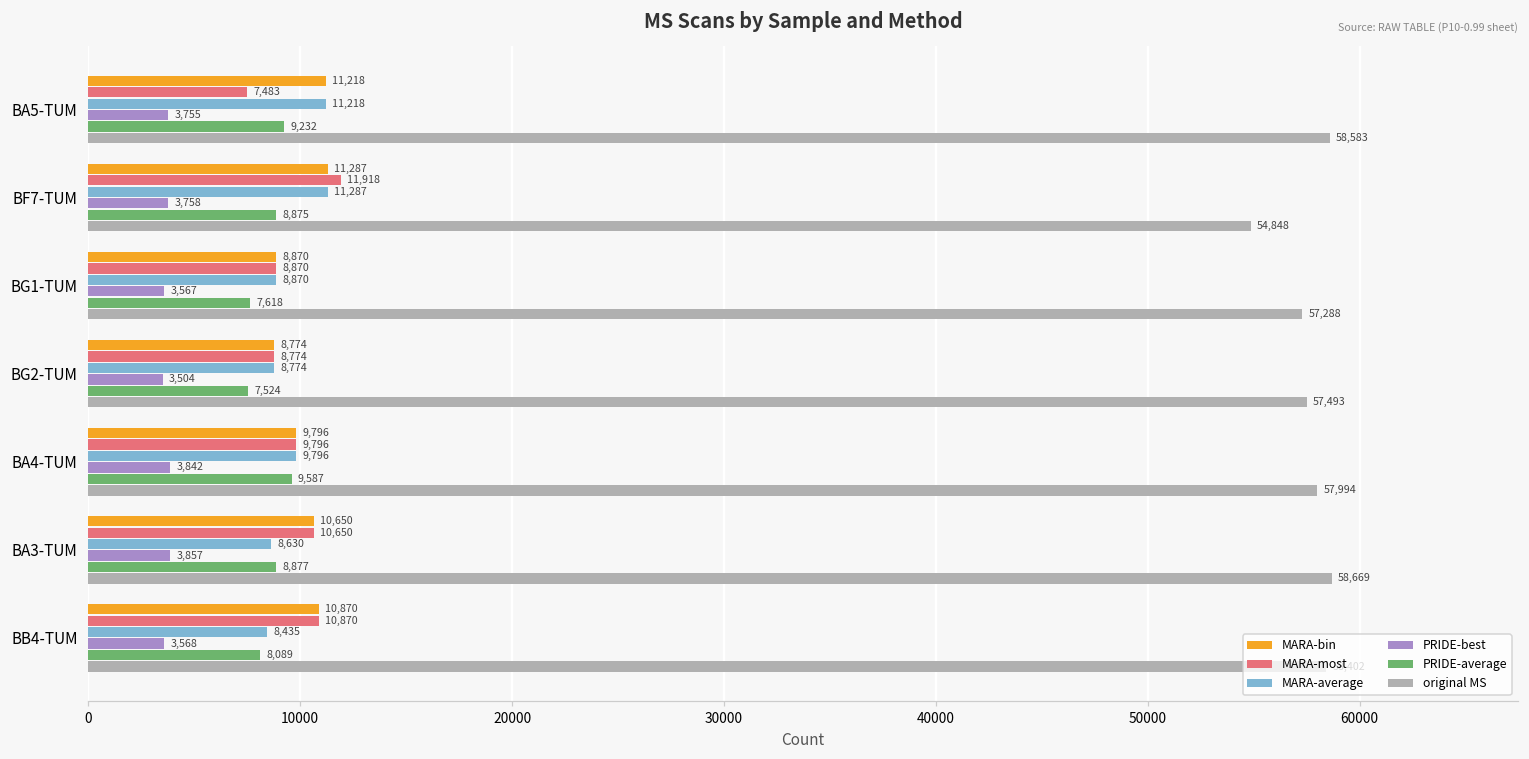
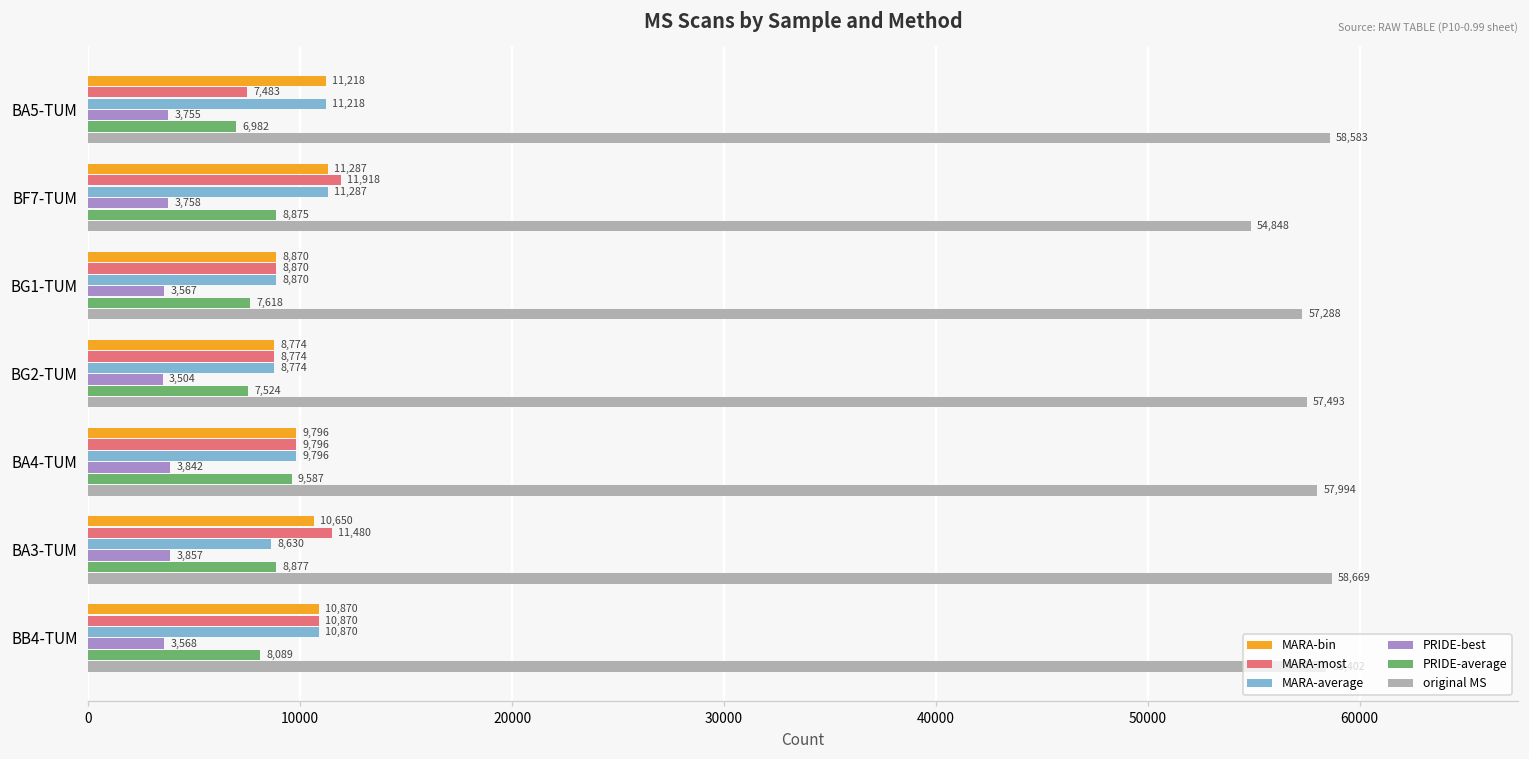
PRIDE-average, BA5-TUM: 9,232 -> 6,982
MARA-most, BA3-TUM: 10,650 -> 11,480
MARA-average, BB4-TUM: 8,435 -> 10,870
